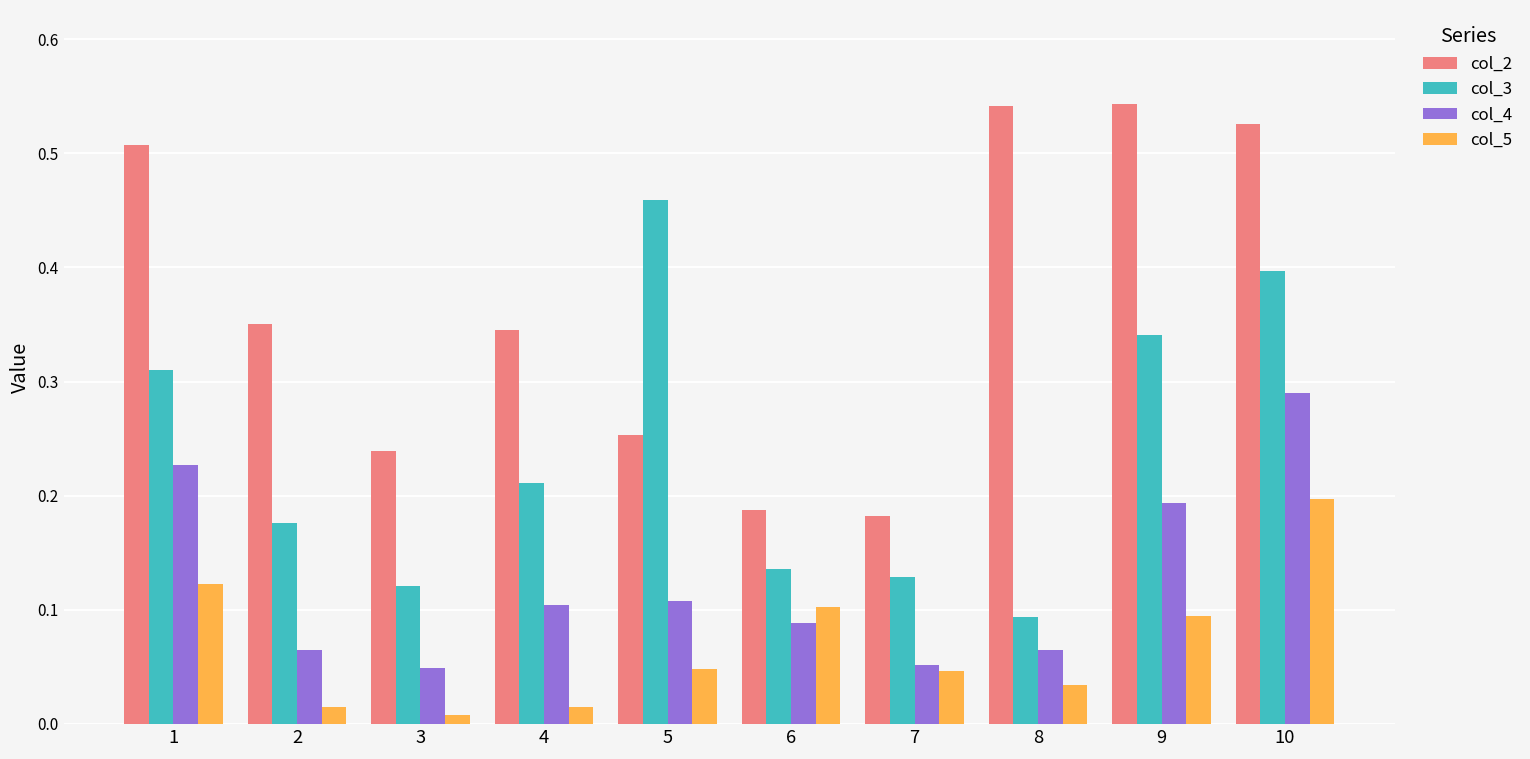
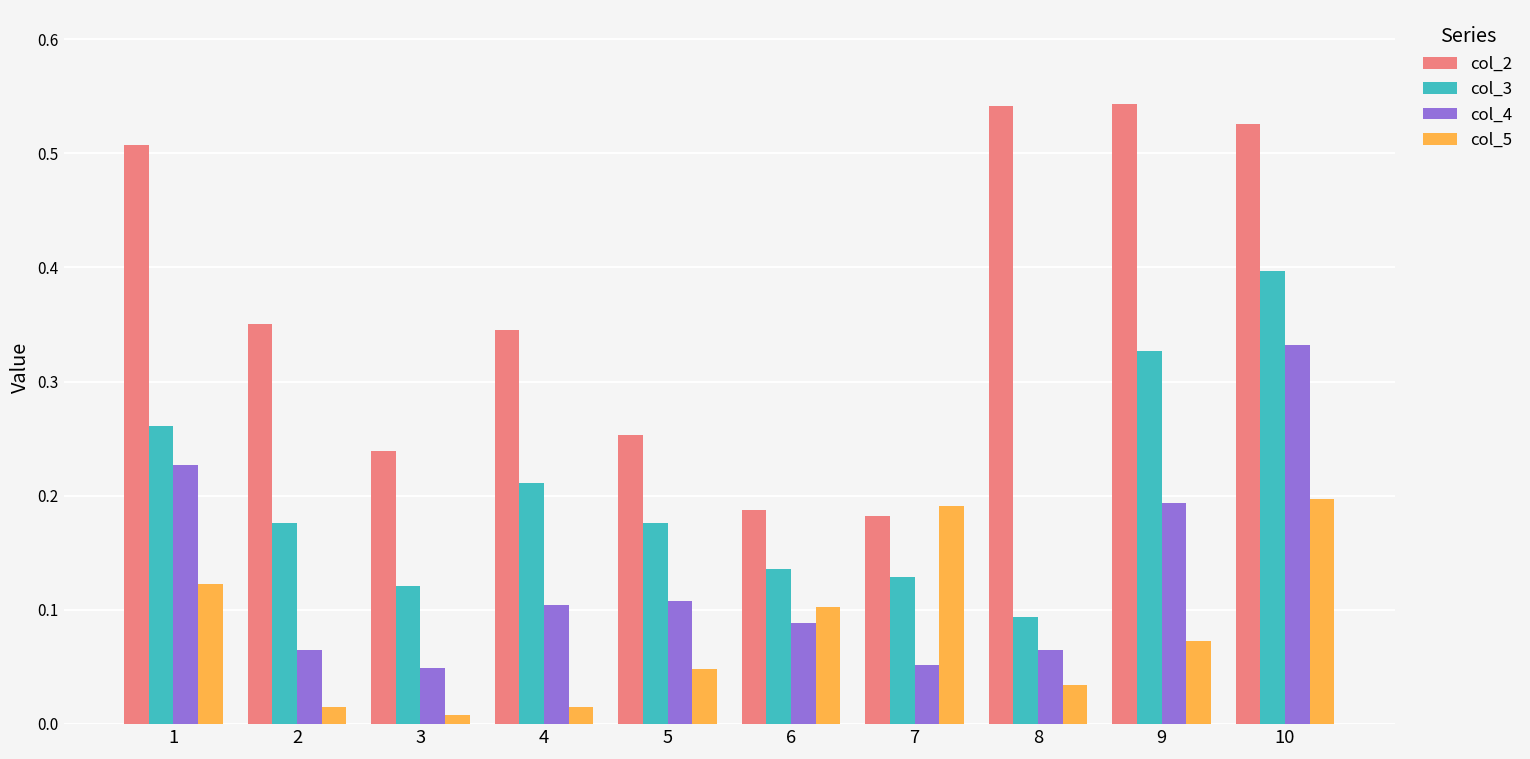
col_3, 1: 0.310 -> 0.261
col_3, 5: 0.459 -> 0.176
col_5, 7: 0.046 -> 0.191
col_3, 9: 0.341 -> 0.327
col_5, 9: 0.094 -> 0.073
col_4, 10: 0.290 -> 0.332
